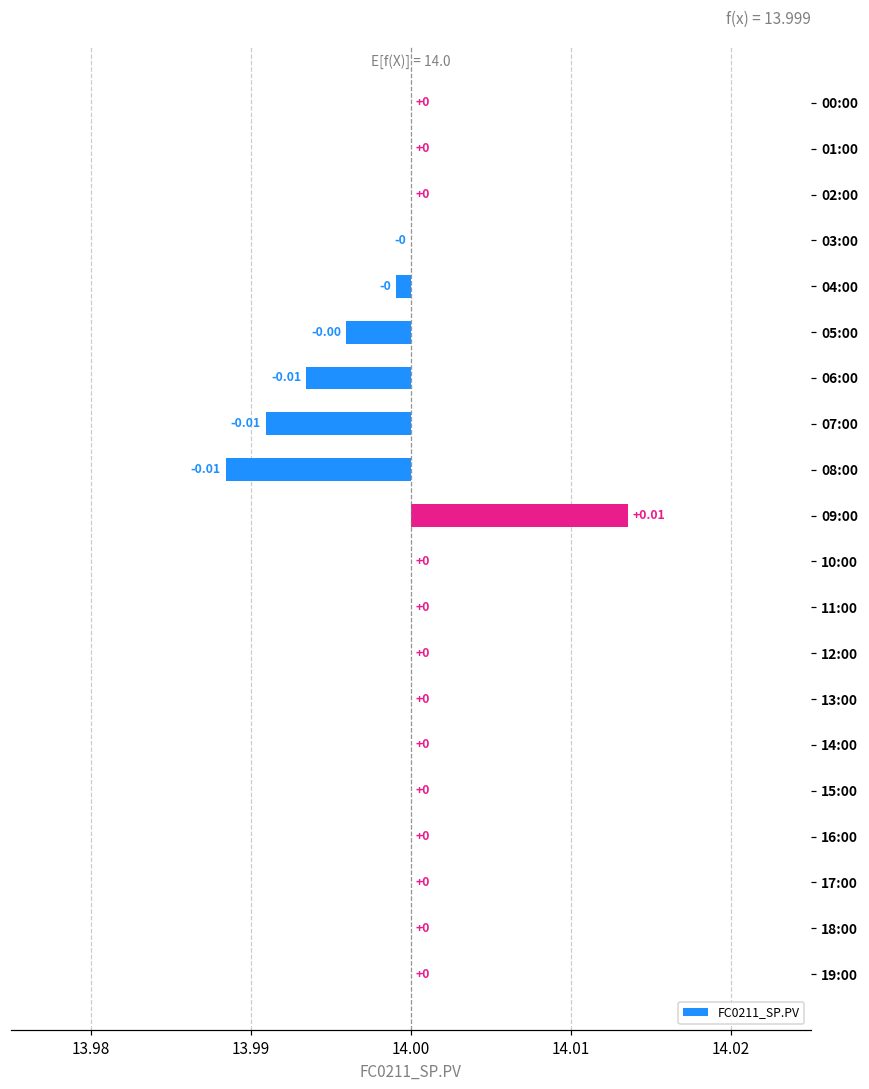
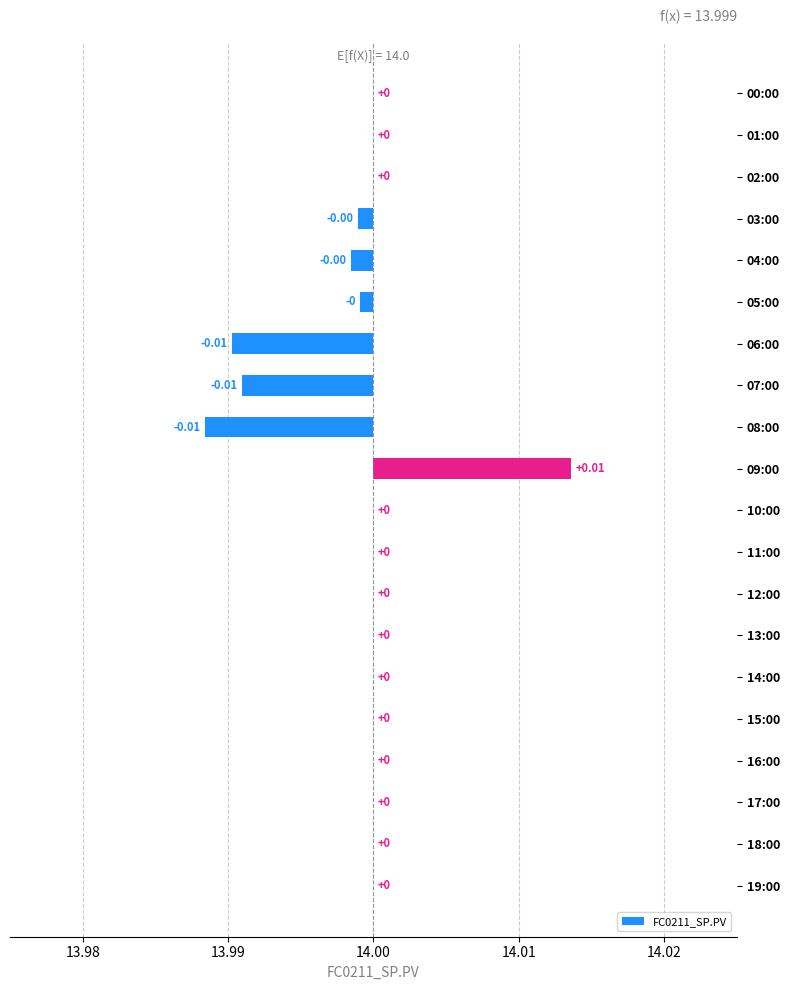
03:00: -0 -> -0.00
04:00: -0 -> -0.00
05:00: -0.00 -> -0
06:00: 13.9934 -> 13.9903
